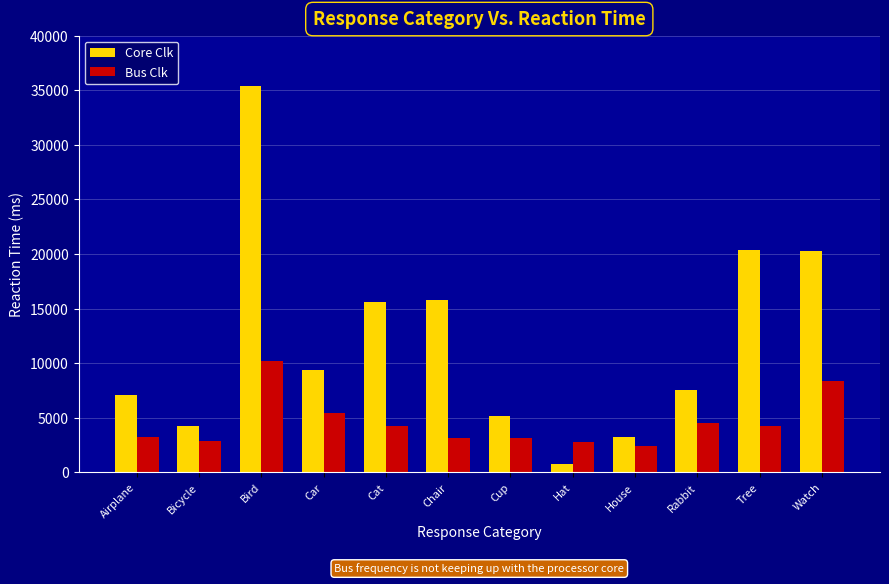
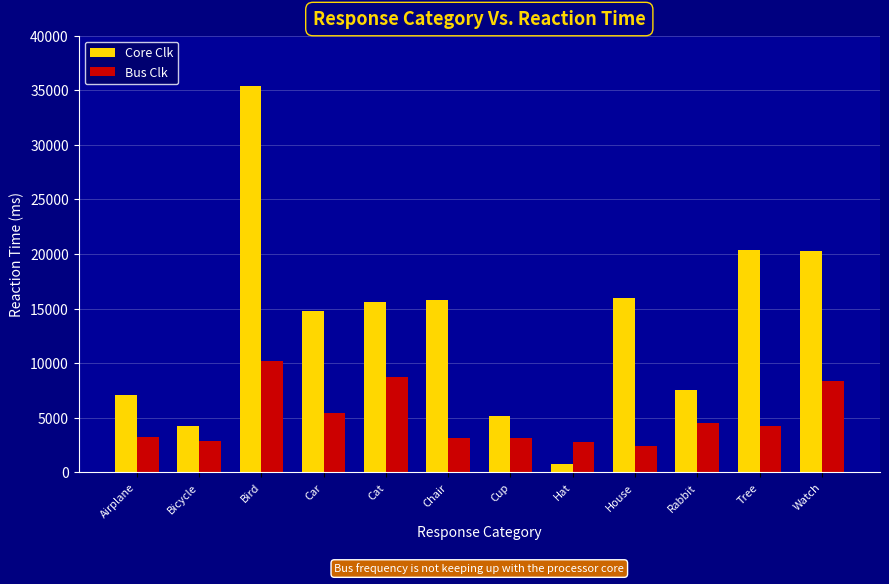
Core Clk, Car: 9400 -> 14700
Bus Clk, Cat: 4300 -> 8700
Core Clk, House: 3200 -> 16000
